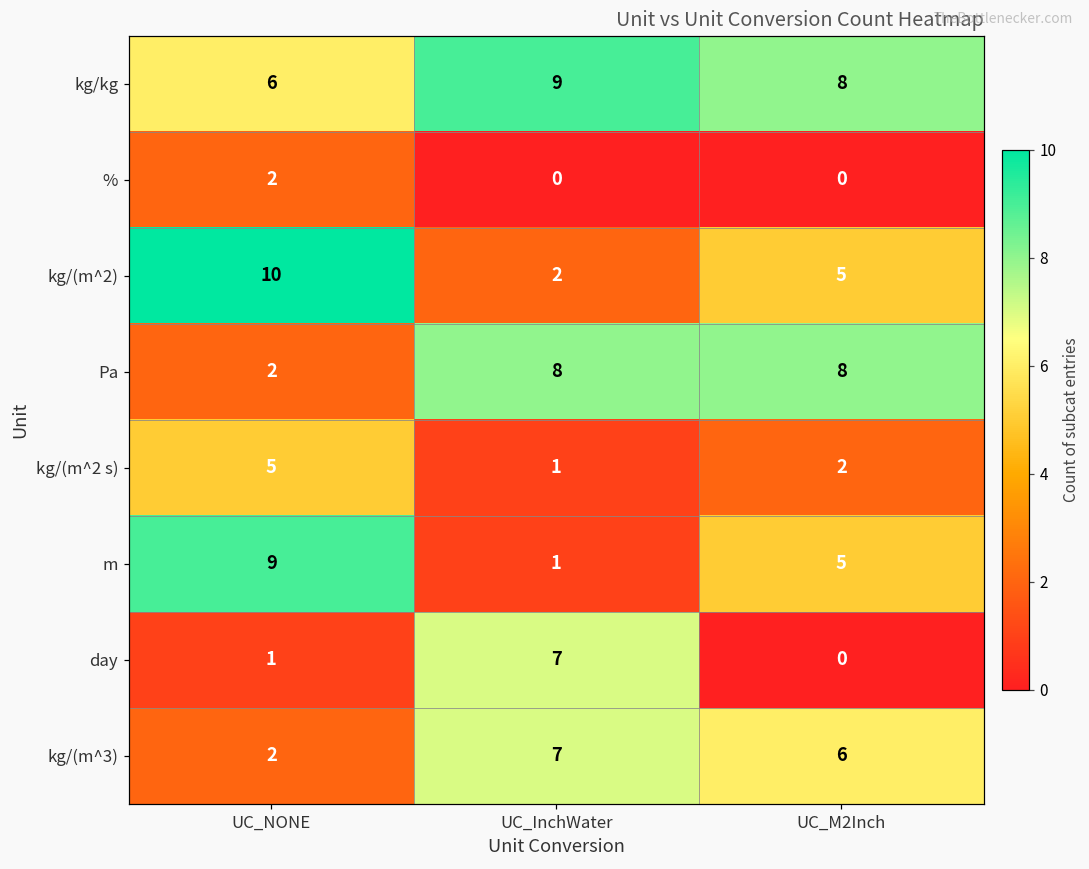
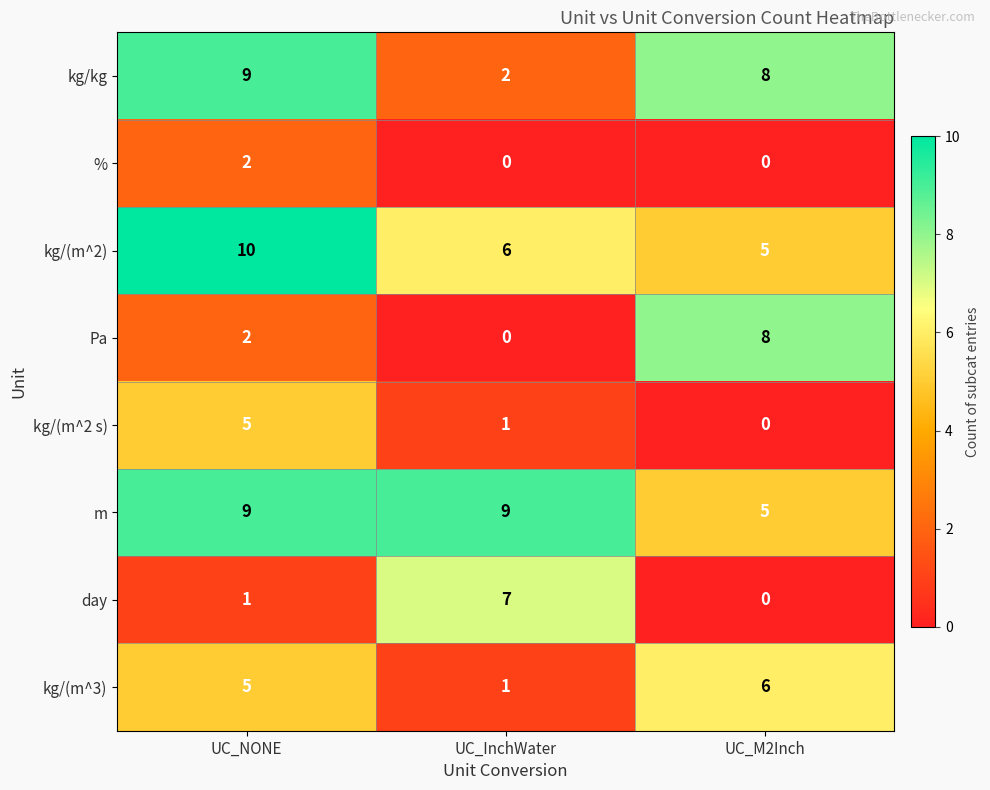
kg/kg, UC_NONE: 6 -> 9
kg/kg, UC_InchWater: 9 -> 2
kg/(m^2), UC_InchWater: 2 -> 6
Pa, UC_InchWater: 8 -> 0
kg/(m^2 s), UC_M2Inch: 2 -> 0
m, UC_InchWater: 1 -> 9
kg/(m^3), UC_NONE: 2 -> 5
kg/(m^3), UC_InchWater: 7 -> 1
